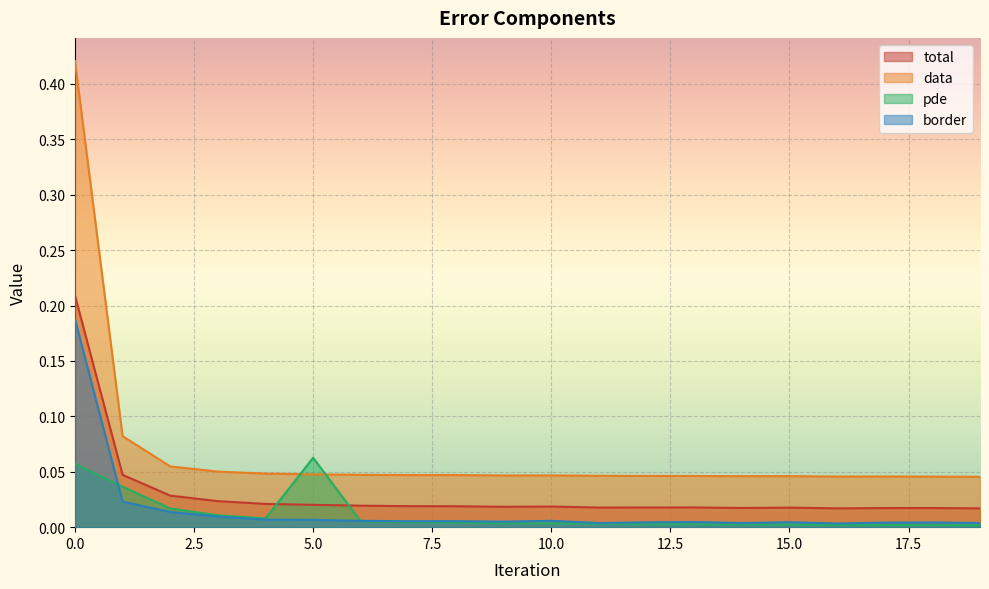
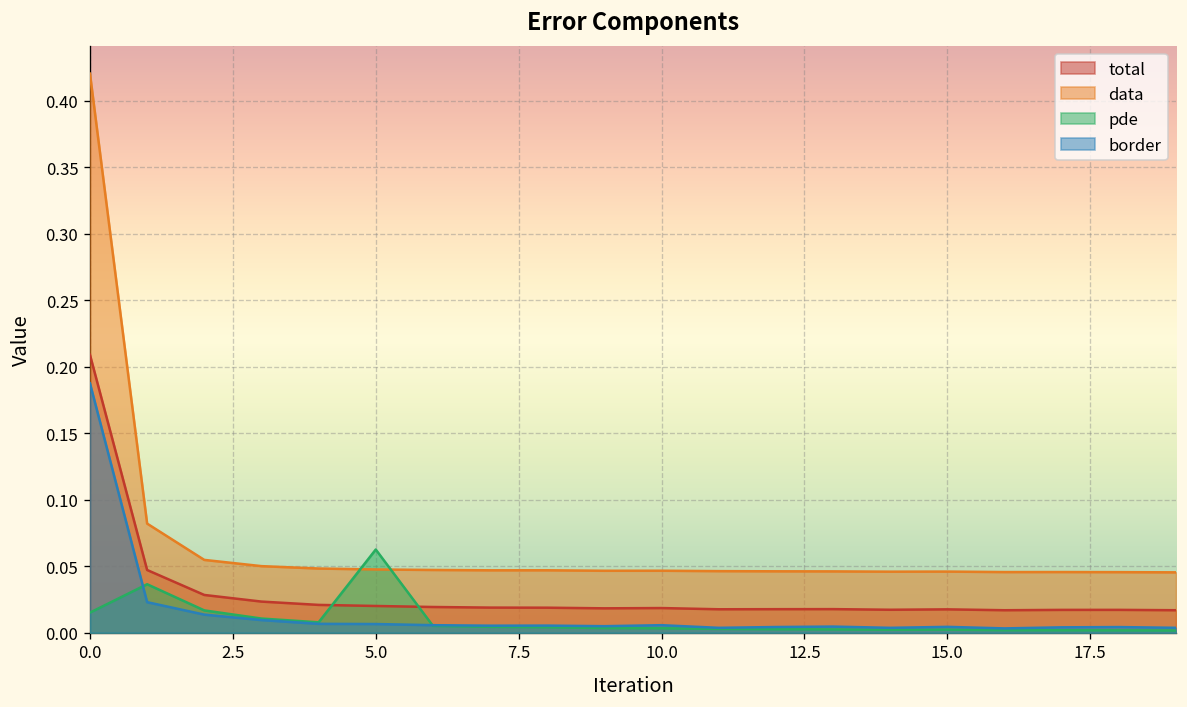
pde, 0.0: 0.057 -> 0.015
